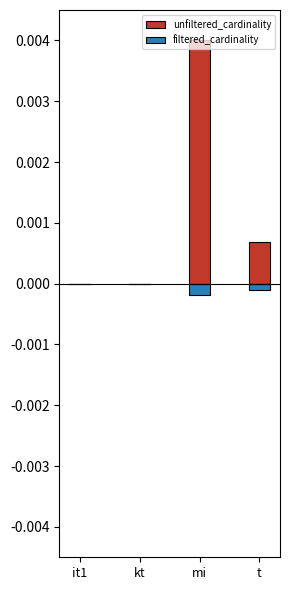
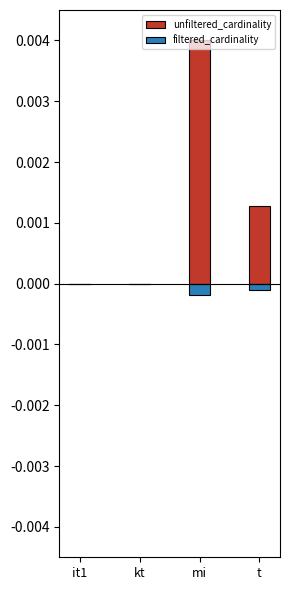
unfiltered_cardinality, t: 0.0007 -> 0.0013
